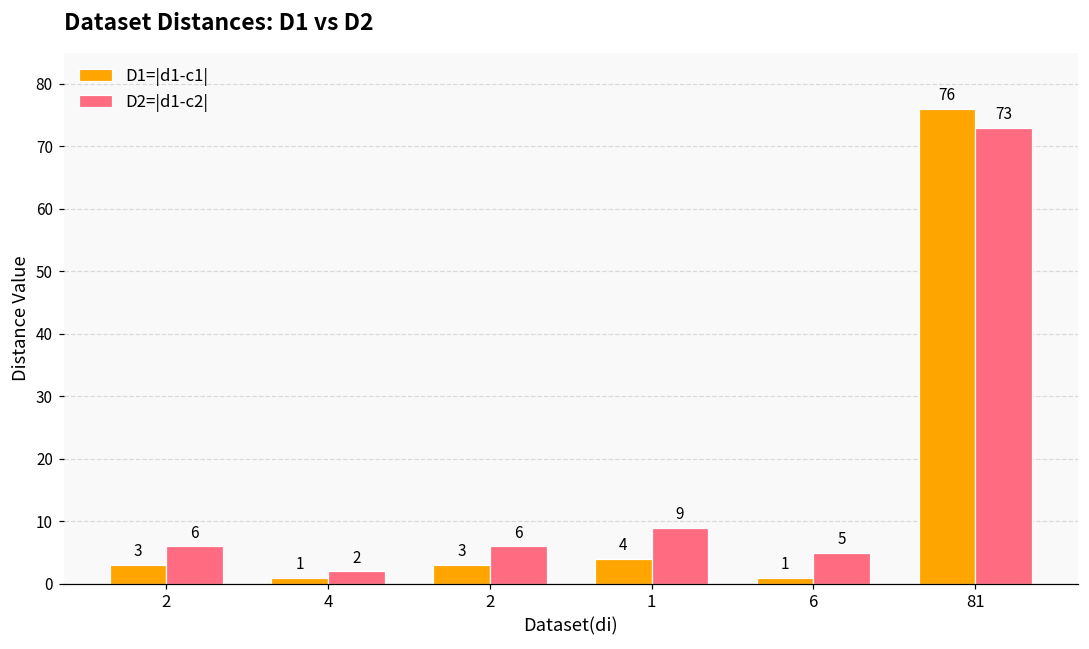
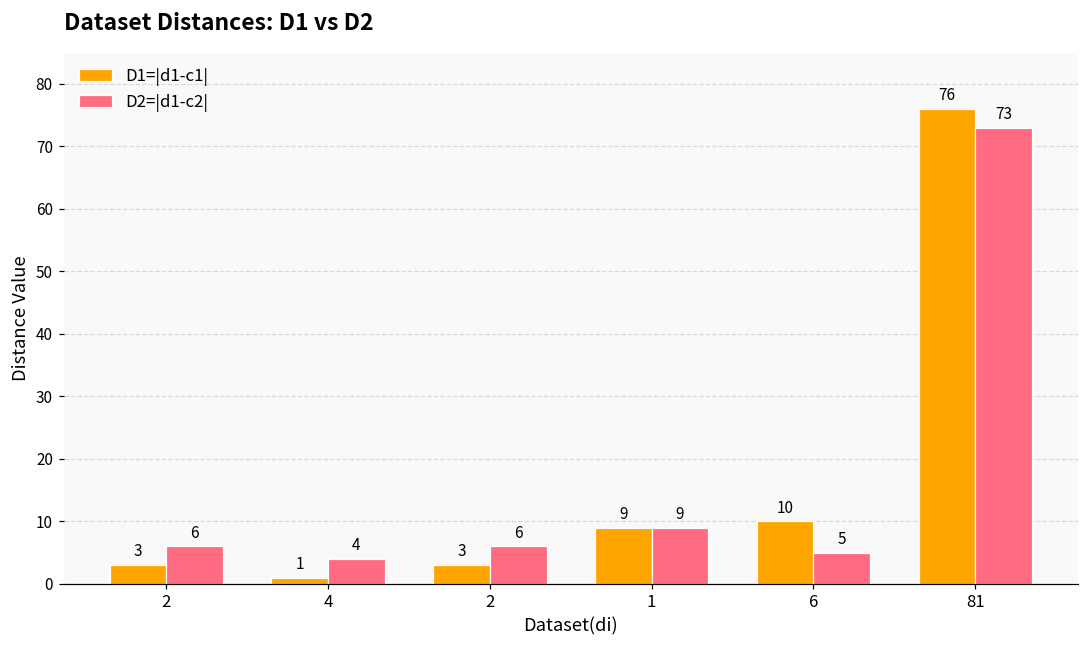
D2=|d1-c2|, 4: 2 -> 4
D1=|d1-c1|, 1: 4 -> 9
D1=|d1-c1|, 6: 1 -> 10
